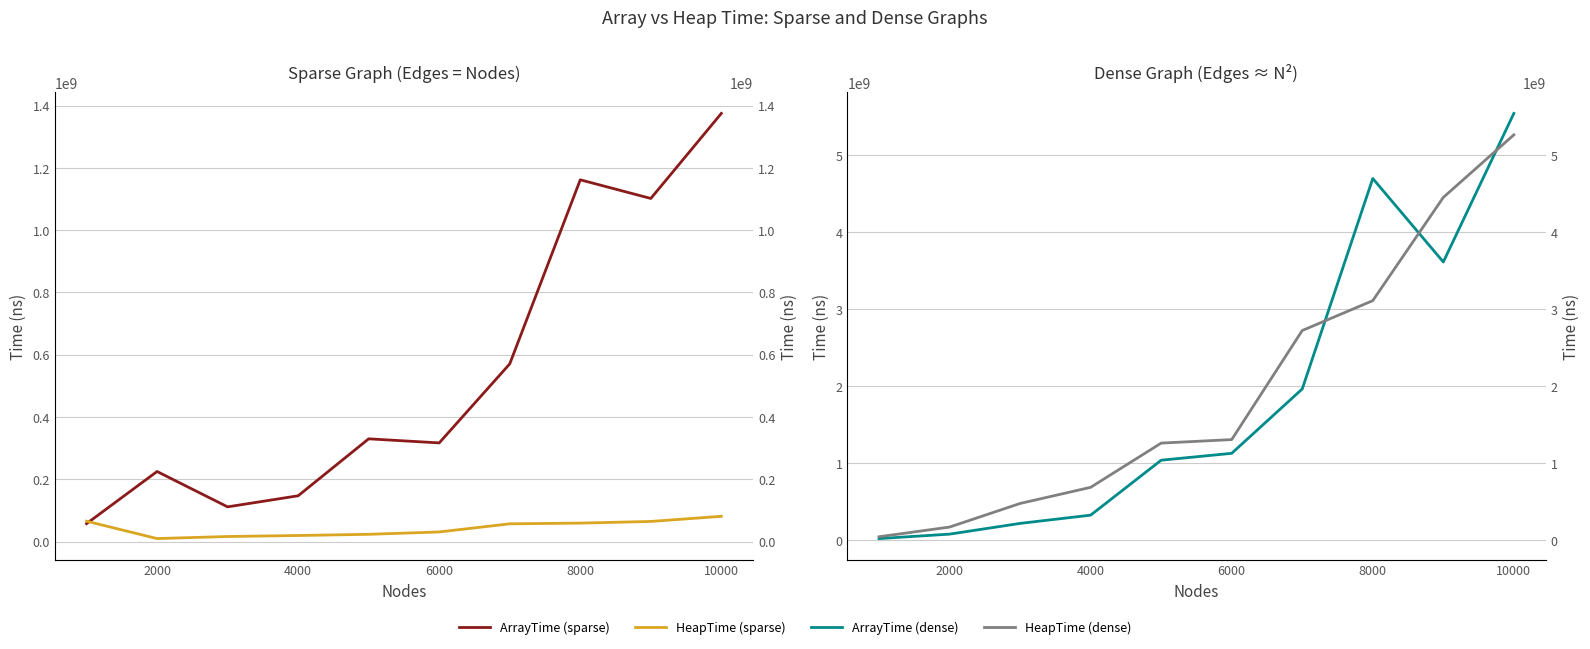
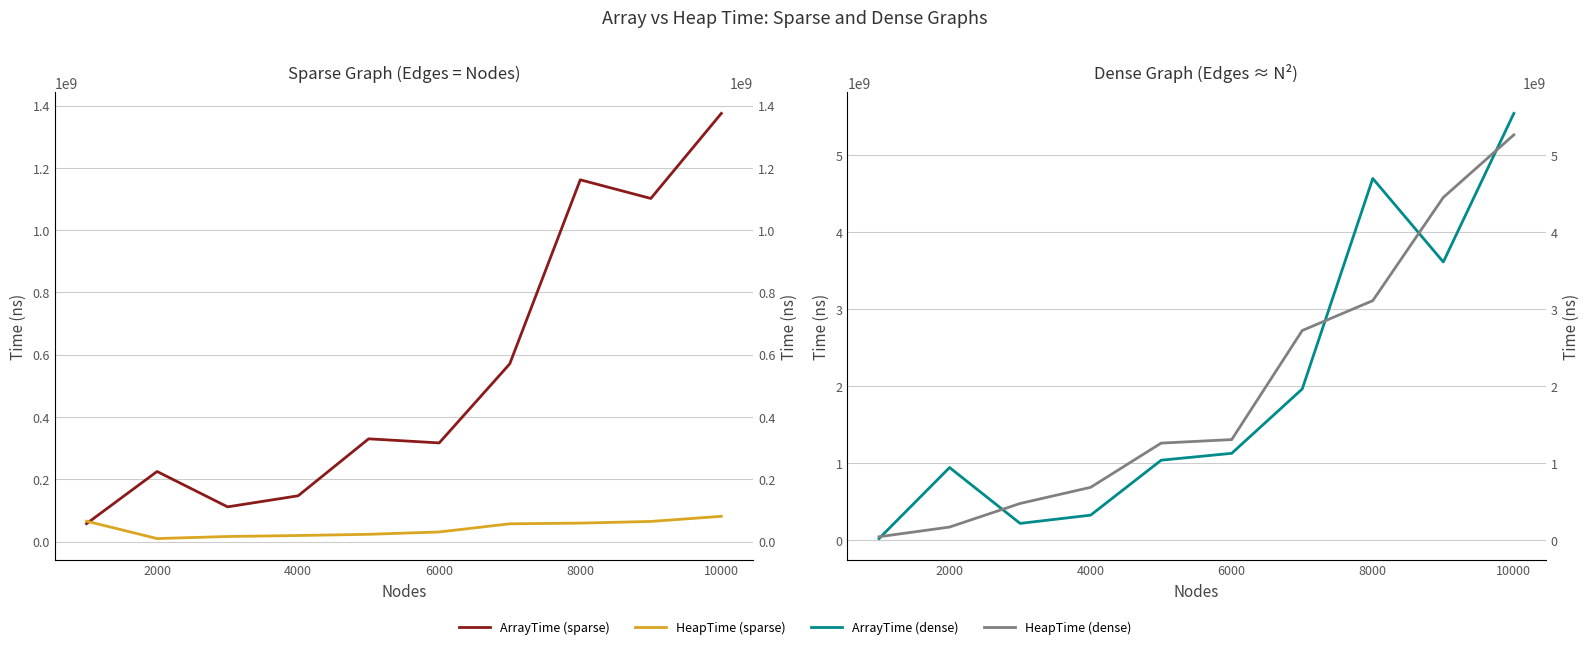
Dense Graph (Edges ≈ N²), ArrayTime (dense), 2000: 100000000 -> 900000000
